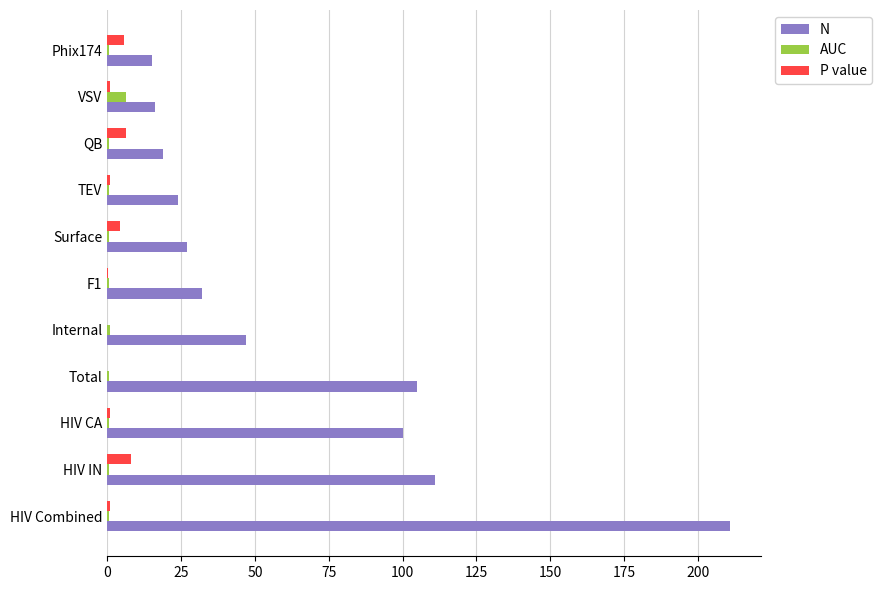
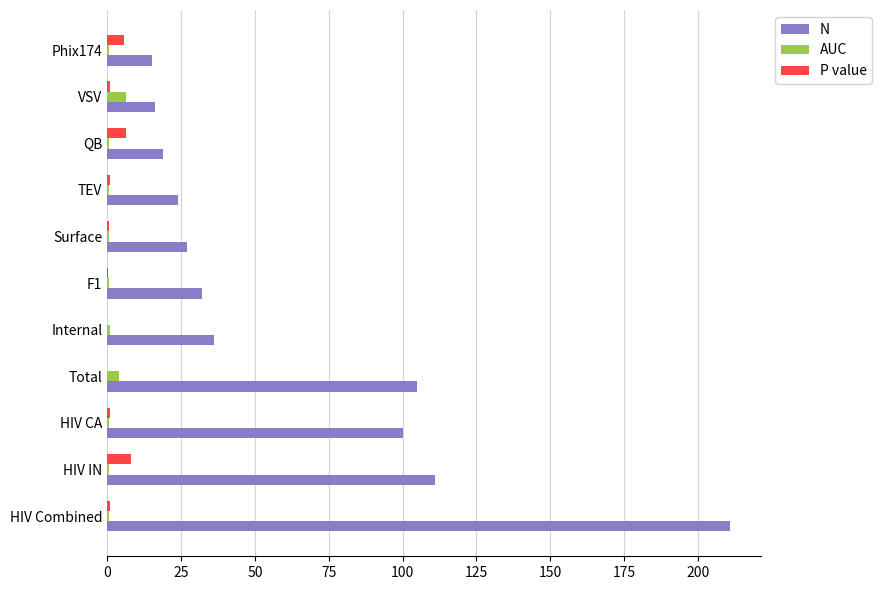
P value, Surface: 4 -> 0
N, Internal: 47 -> 36
AUC, Total: 1 -> 4
